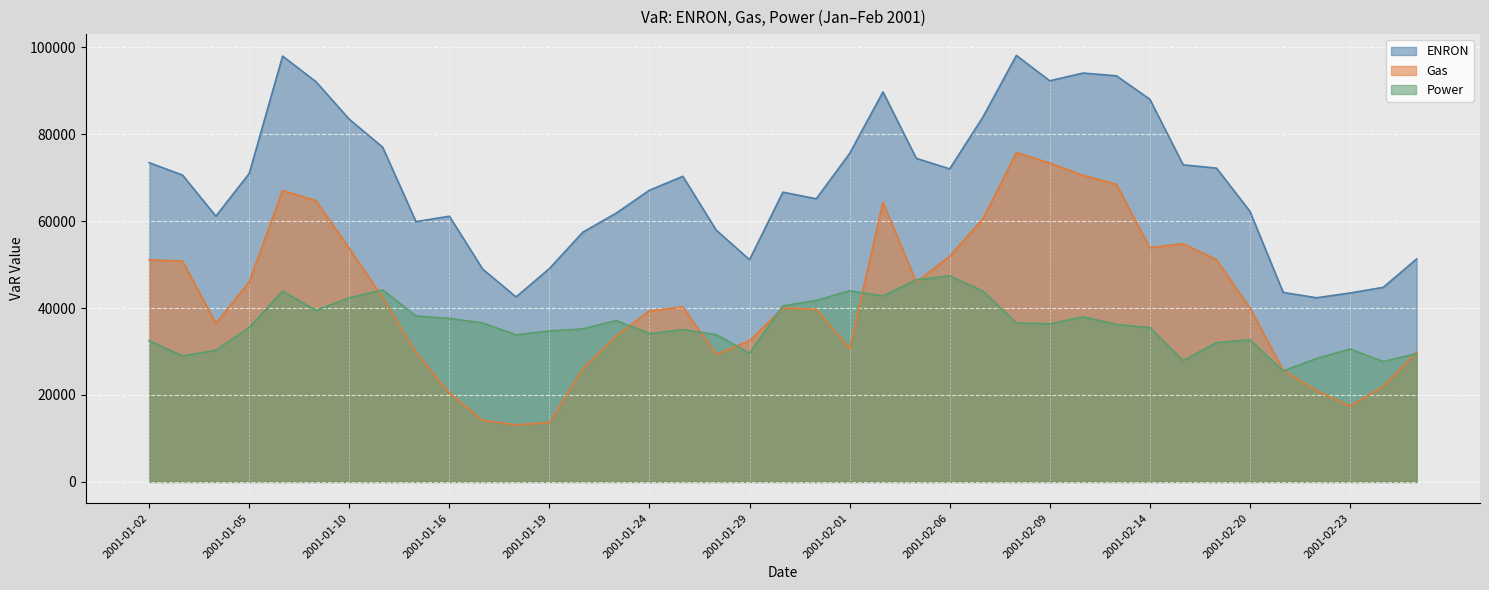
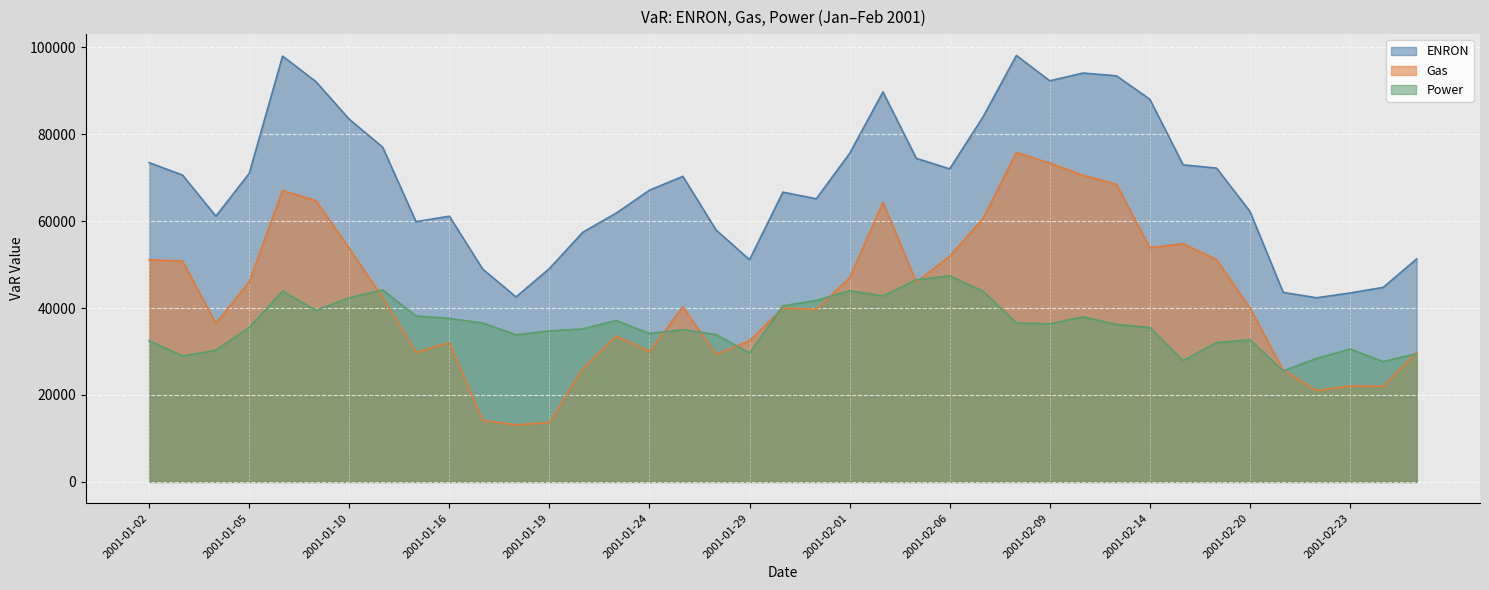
Gas, 2001-01-16: 20000 -> 32000
Gas, 2001-01-24: 39000 -> 30000
Gas, 2001-02-01: 31000 -> 47000
Gas, 2001-02-23: 17000 -> 22000
